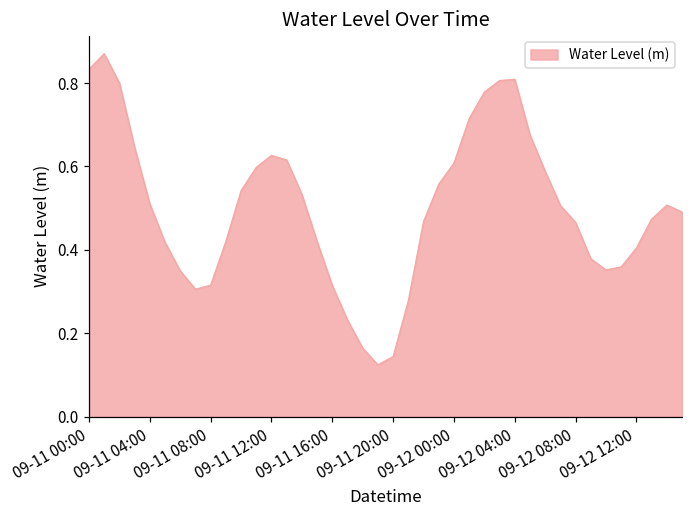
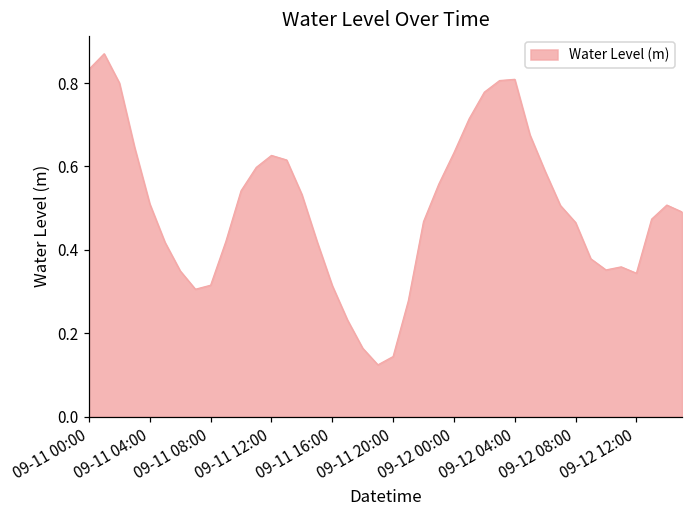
09-12 00:00: 0.61 -> 0.63
09-12 12:00: 0.40 -> 0.34
